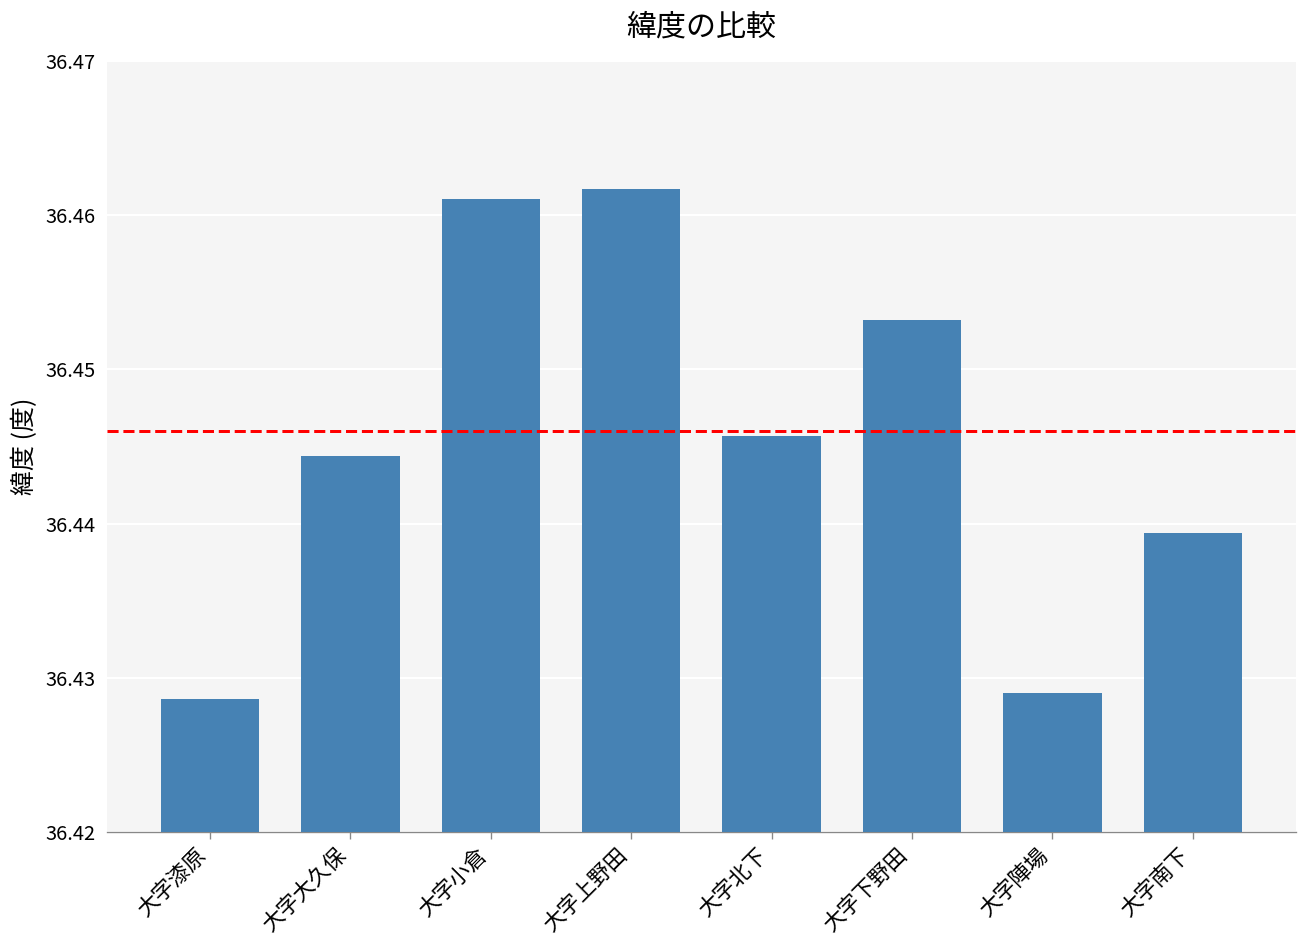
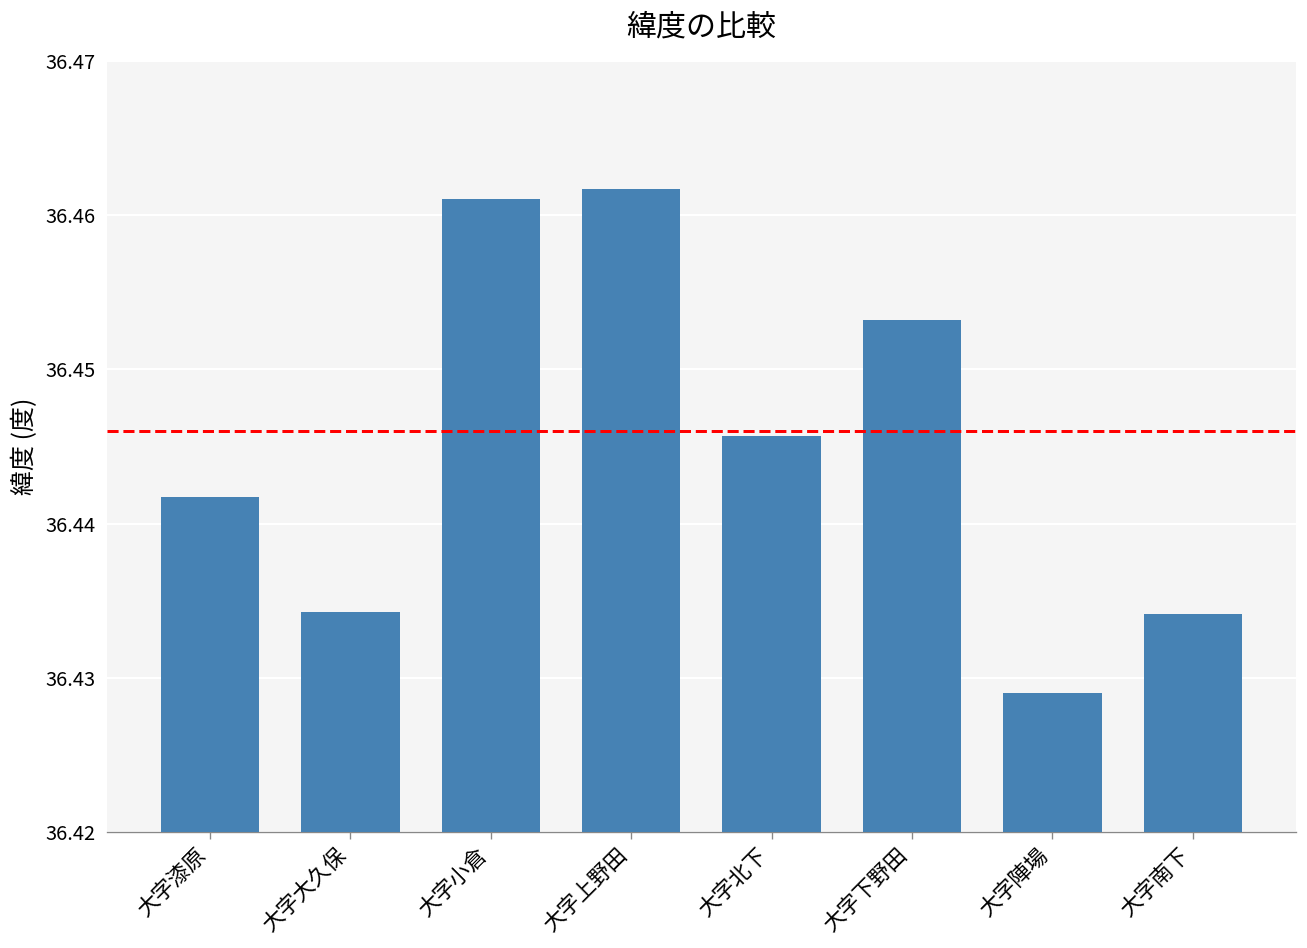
大字漆原: 36.4286 -> 36.4417
大字大久保: 36.4444 -> 36.4342
大字南下: 36.4394 -> 36.4342
